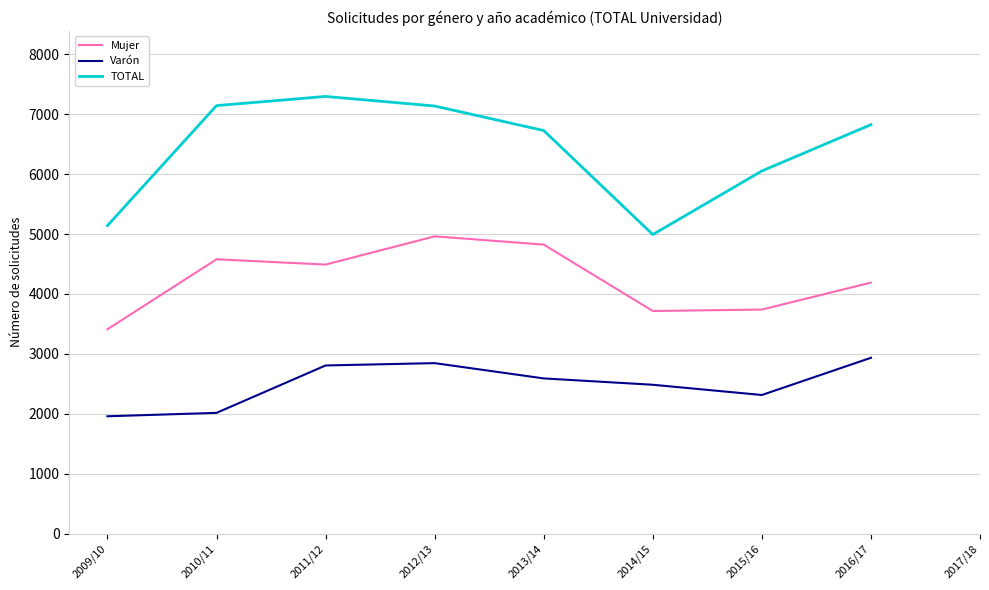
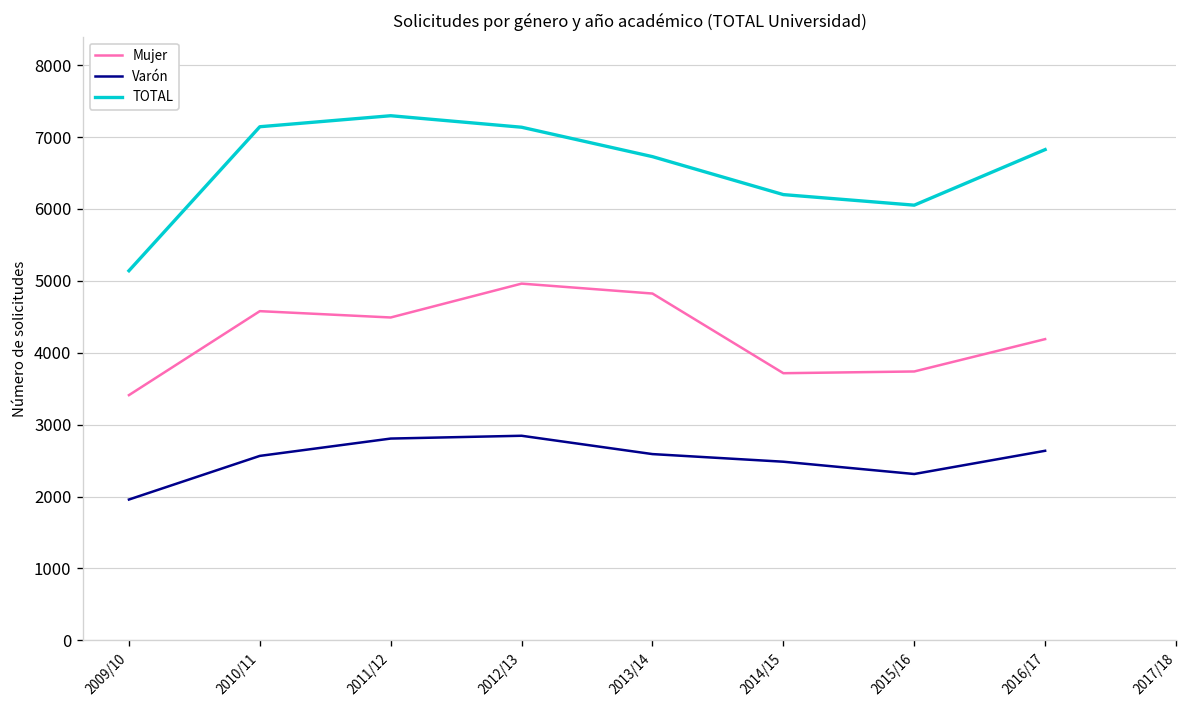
Varón, 2010/11: 2000 -> 2600
TOTAL, 2014/15: 5000 -> 6200
Varón, 2016/17: 2900 -> 2600
